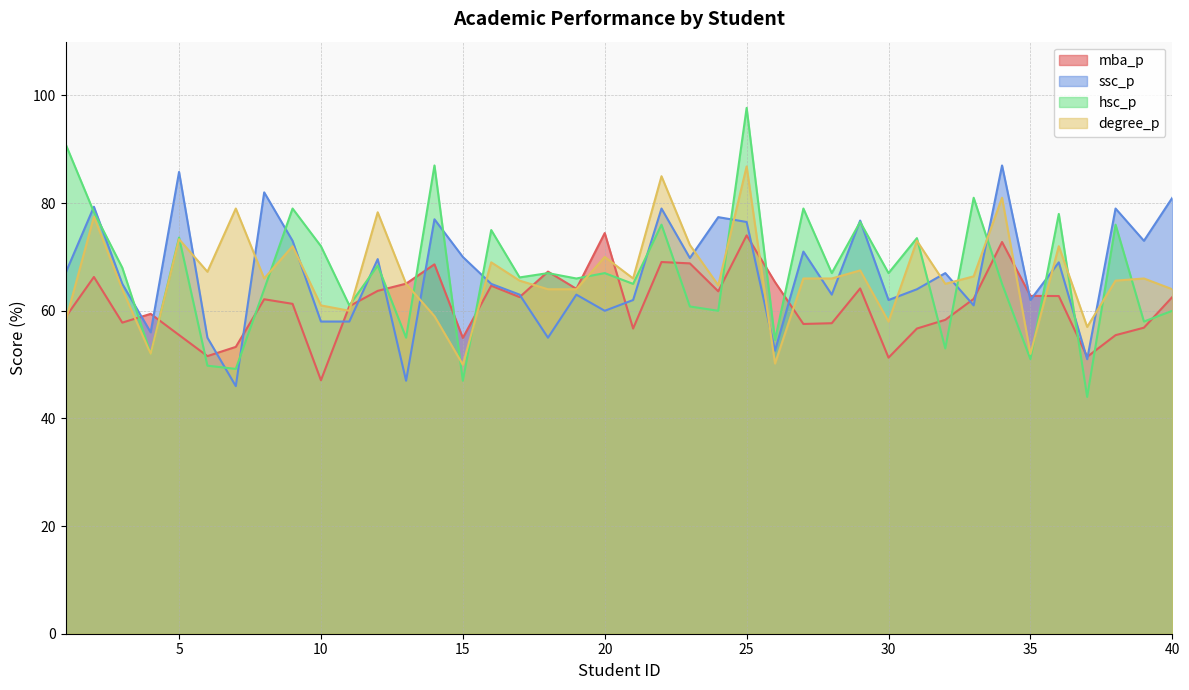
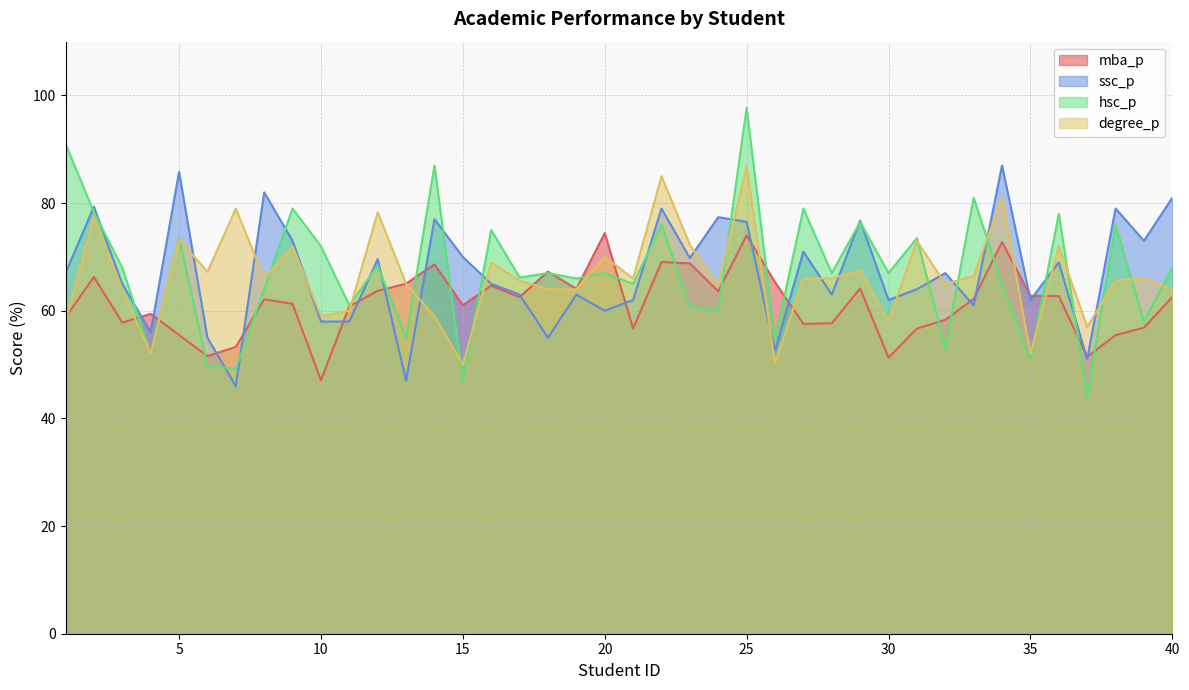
degree_p, 10: 61 -> 59
mba_p, 15: 55 -> 61
hsc_p, 40: 60 -> 68
